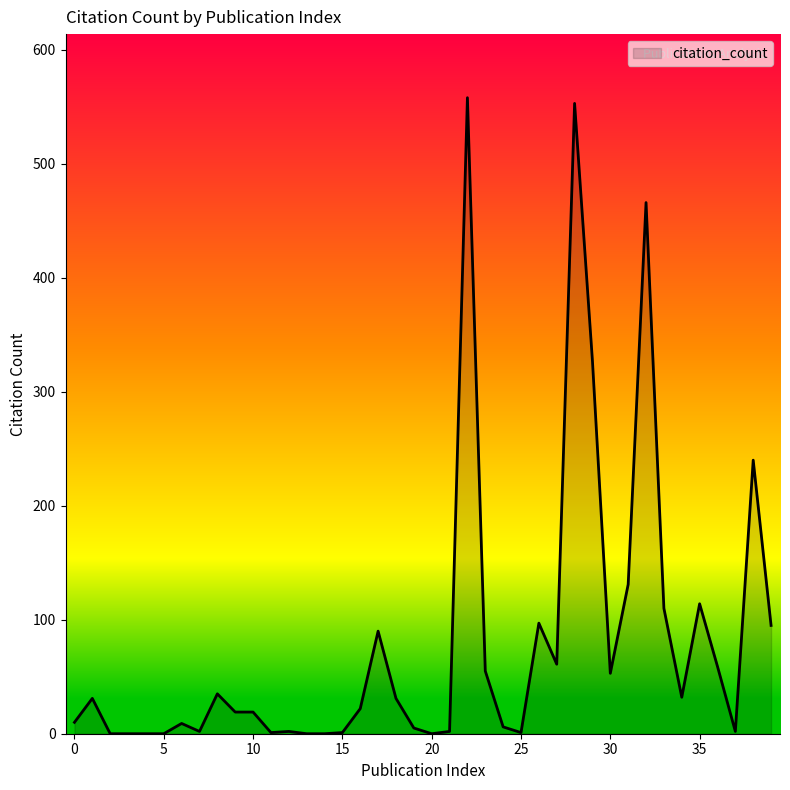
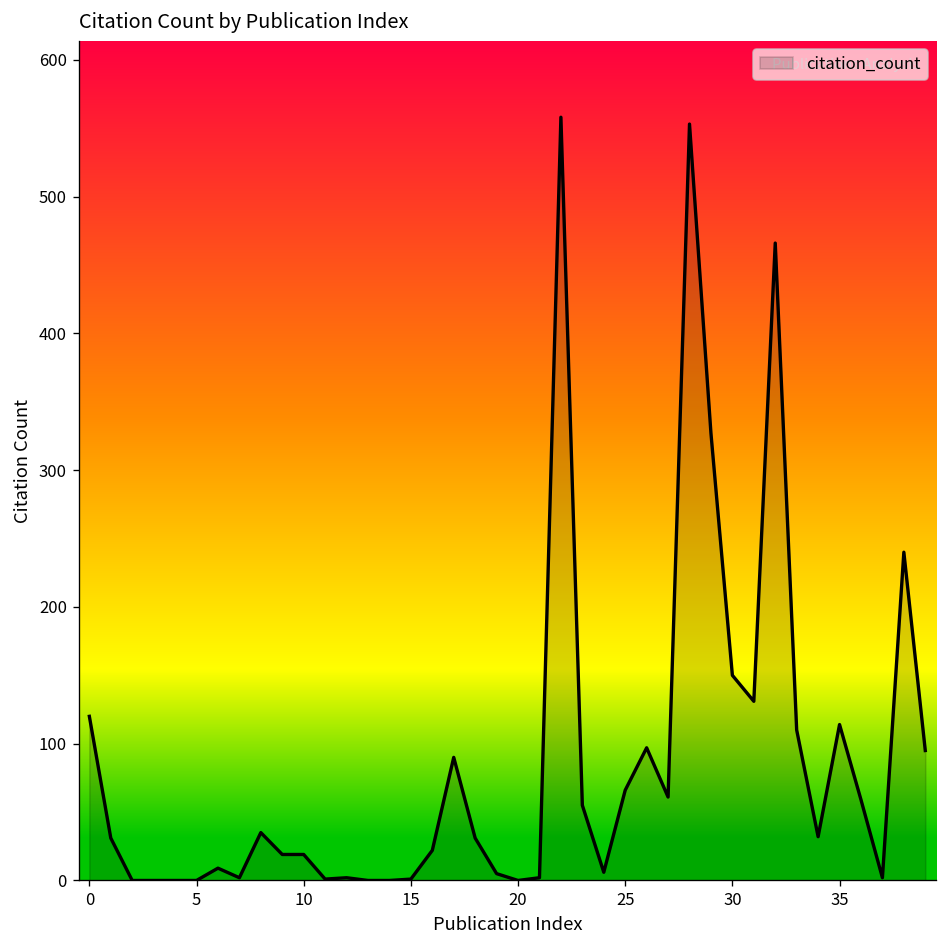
0: 10 -> 120
25: 1 -> 66
30: 53 -> 150
